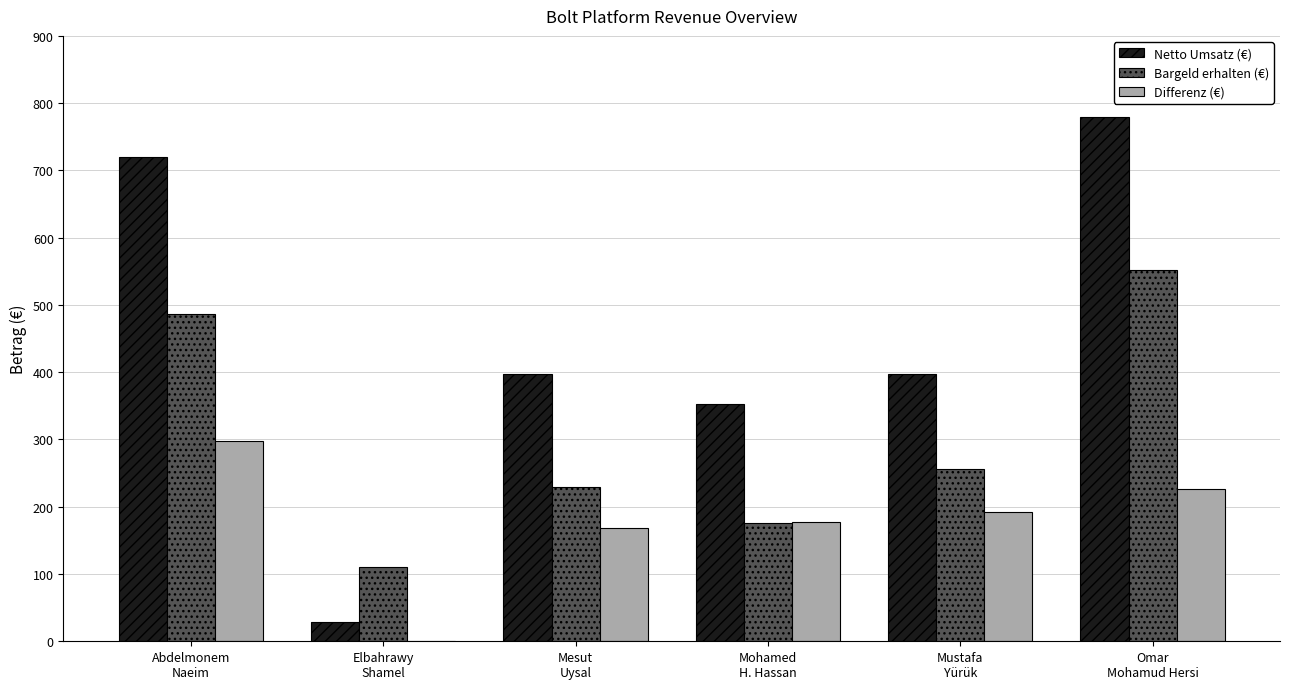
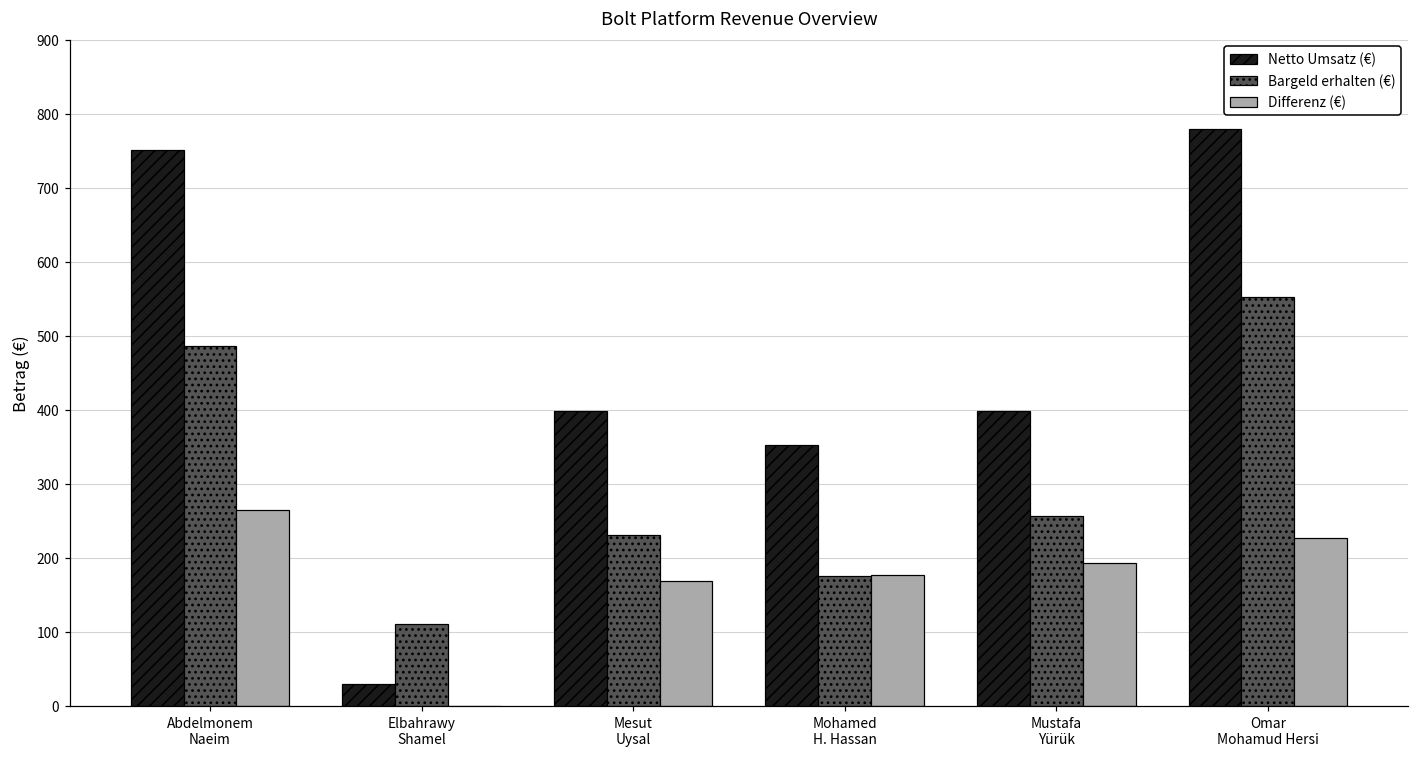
Netto Umsatz (€), Abdelmonem Naeim: 720 -> 750
Differenz (€), Abdelmonem Naeim: 300 -> 260
